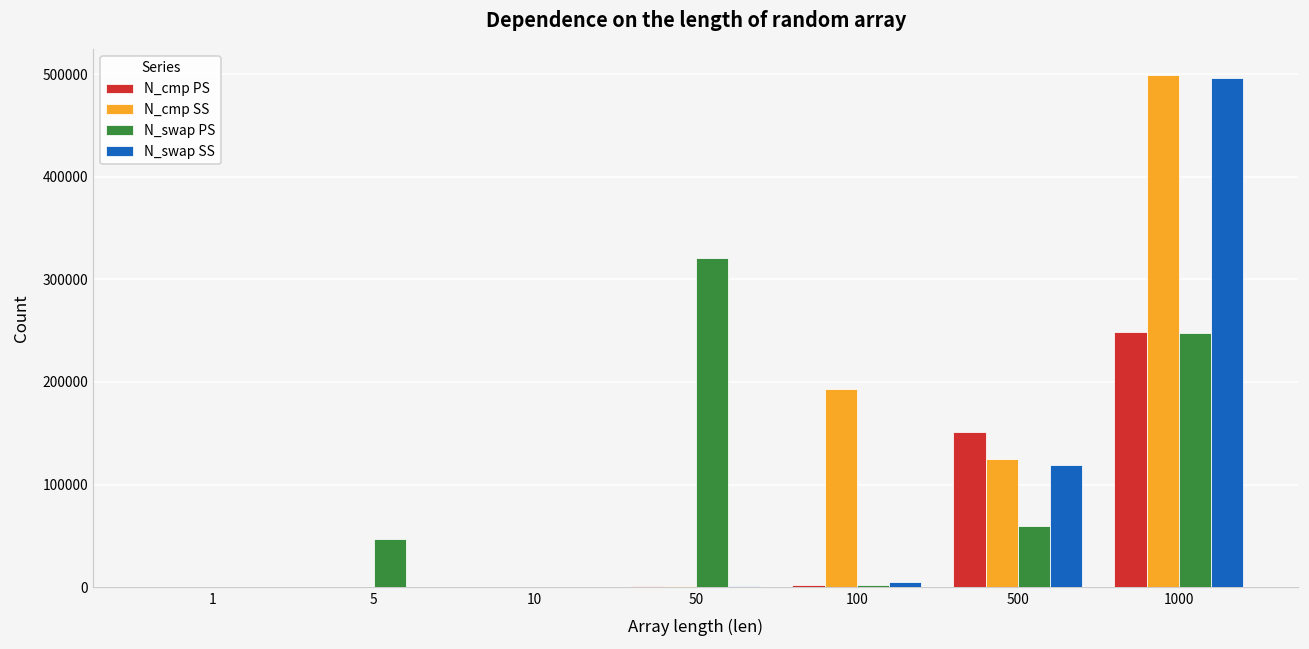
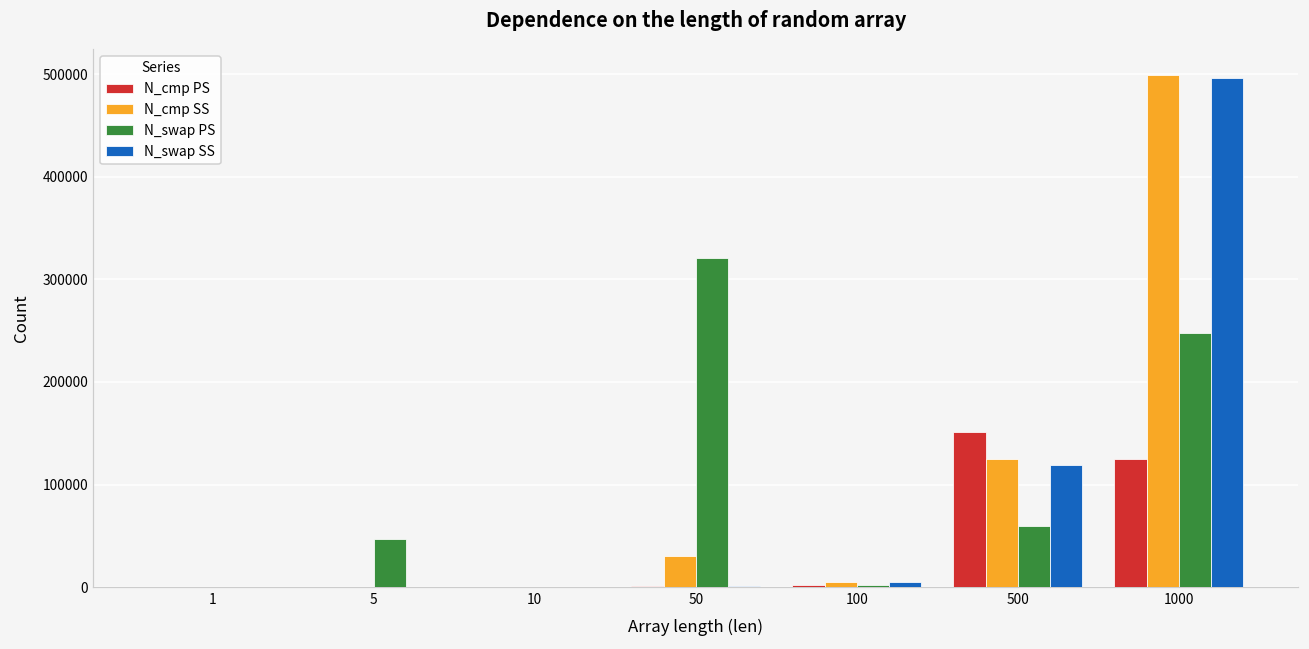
N_cmp SS, 50: 0 -> 30000
N_cmp SS, 100: 190000 -> 0
N_cmp PS, 1000: 250000 -> 120000
